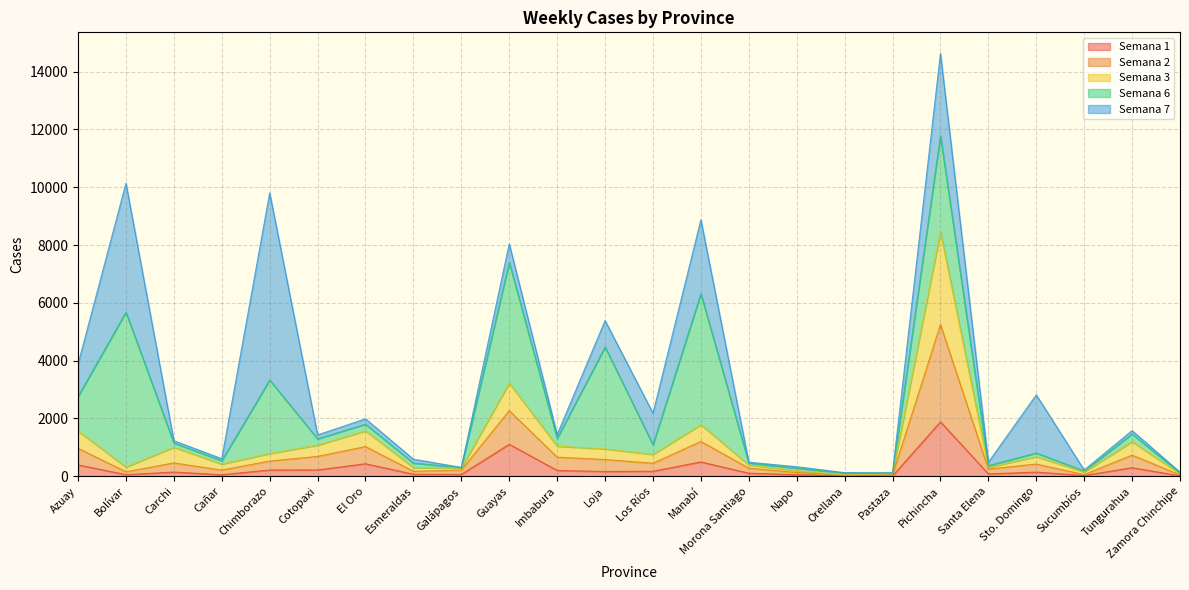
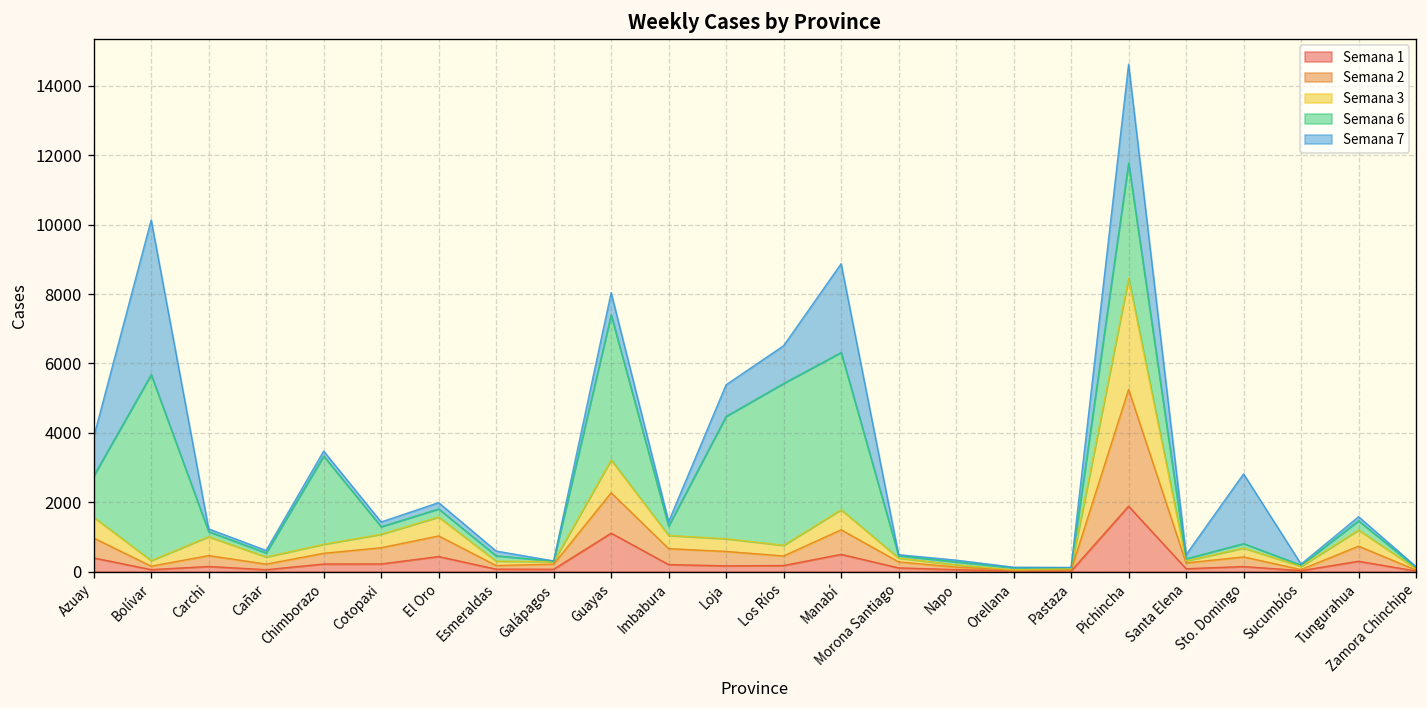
Semana 7, Chimborazo: 6500 -> 100
Semana 6, Los Ríos: 300 -> 4700
